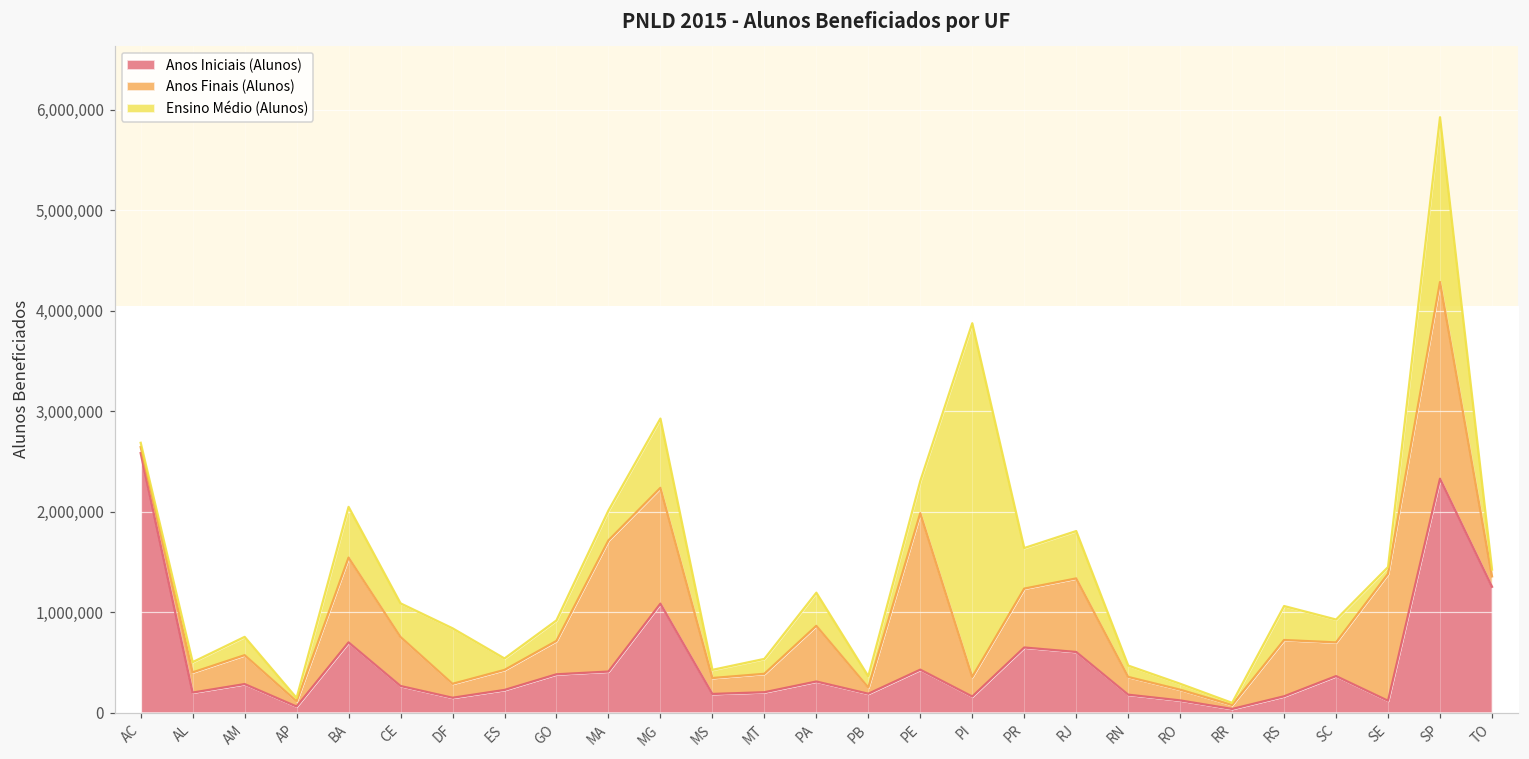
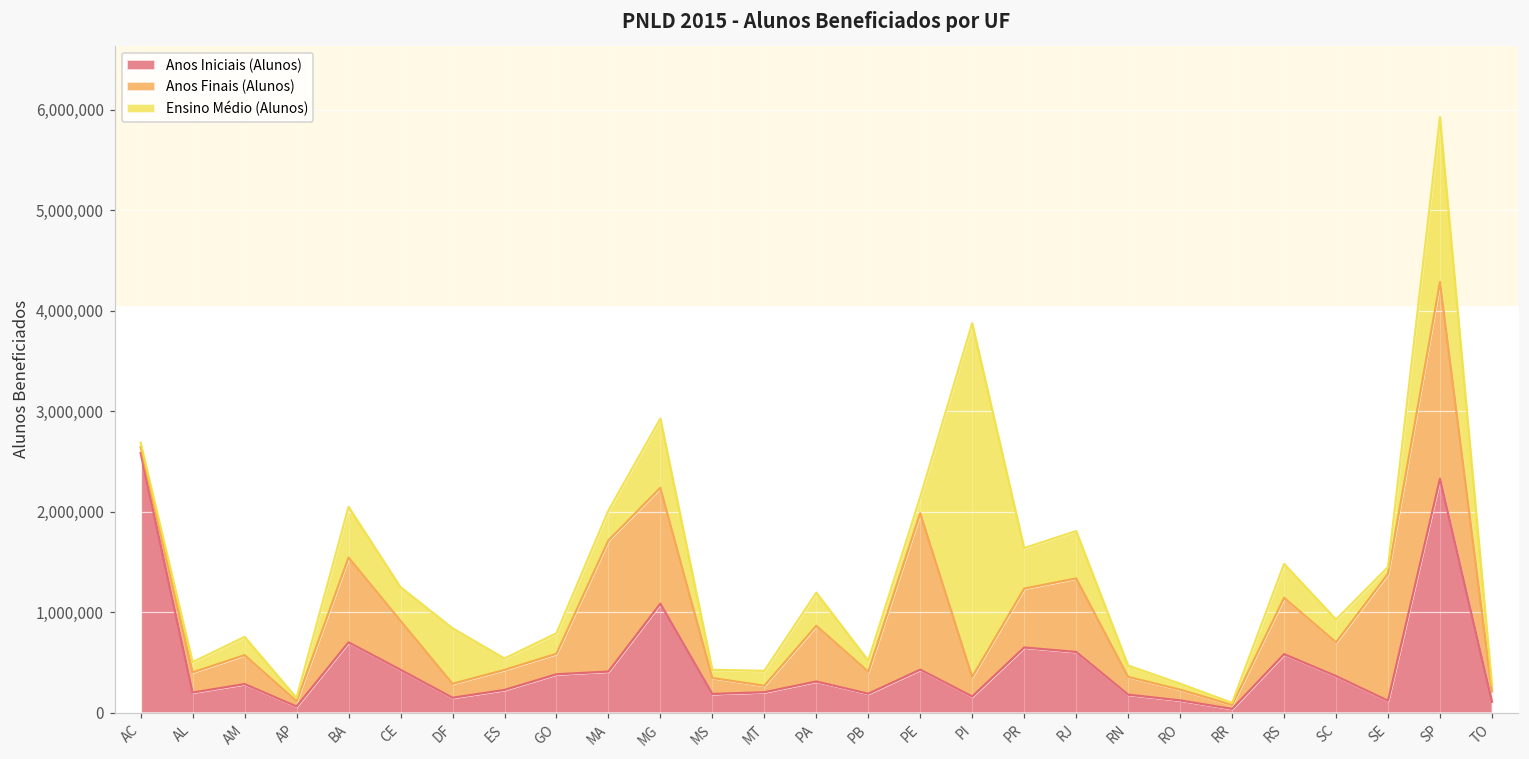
Anos Iniciais (Alunos), CE: 300,000 -> 400,000
Anos Finais (Alunos), GO: 300,000 -> 200,000
Anos Finais (Alunos), MT: 200,000 -> 100,000
Anos Finais (Alunos), PB: 100,000 -> 200,000
Ensino Médio (Alunos), PE: 300,000 -> 200,000
Anos Iniciais (Alunos), RS: 200,000 -> 600,000
Anos Iniciais (Alunos), TO: 1,300,000 -> 100,000
